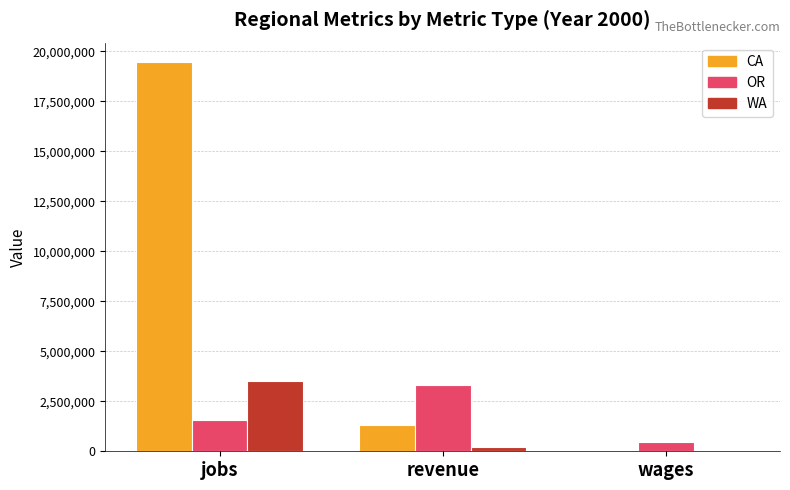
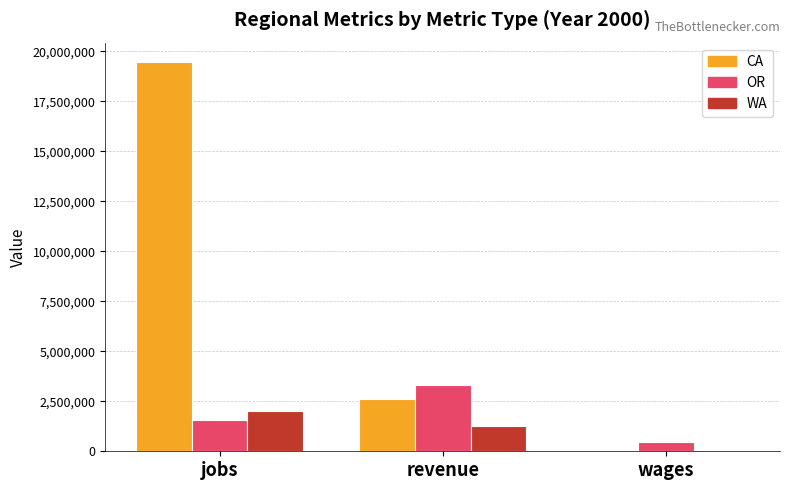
WA, jobs: 3,500,000 -> 2,000,000
CA, revenue: 1,300,000 -> 2,600,000
WA, revenue: 200,000 -> 1,300,000
